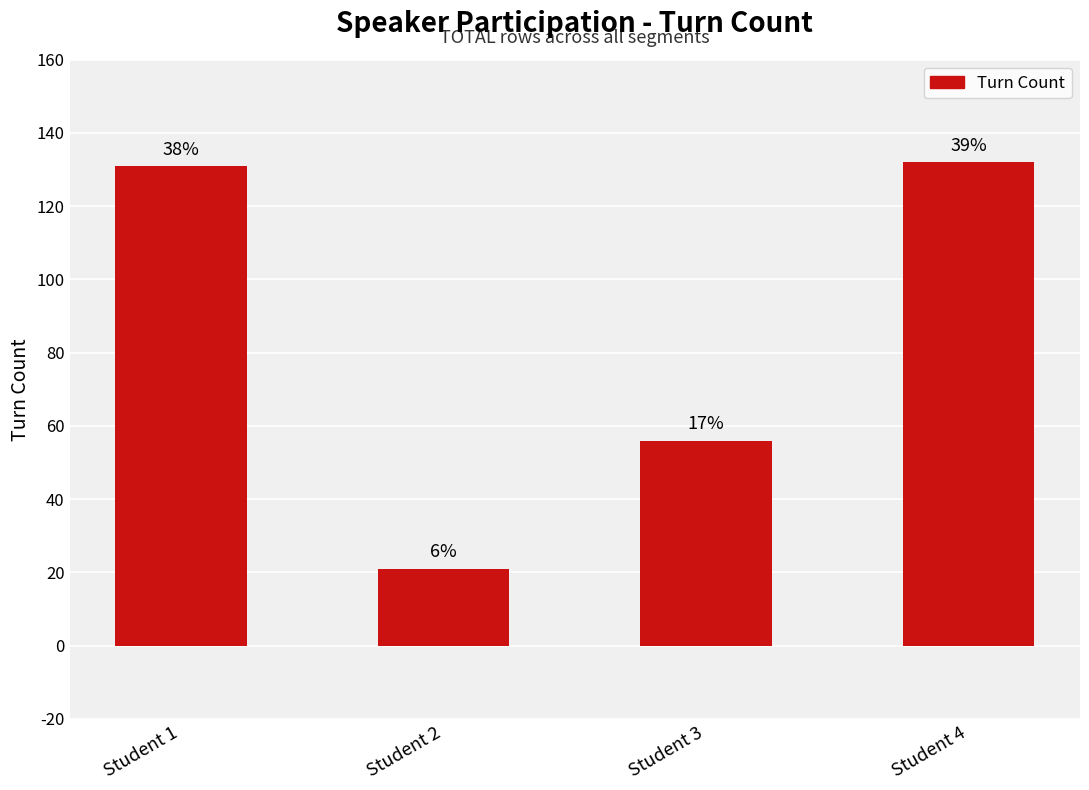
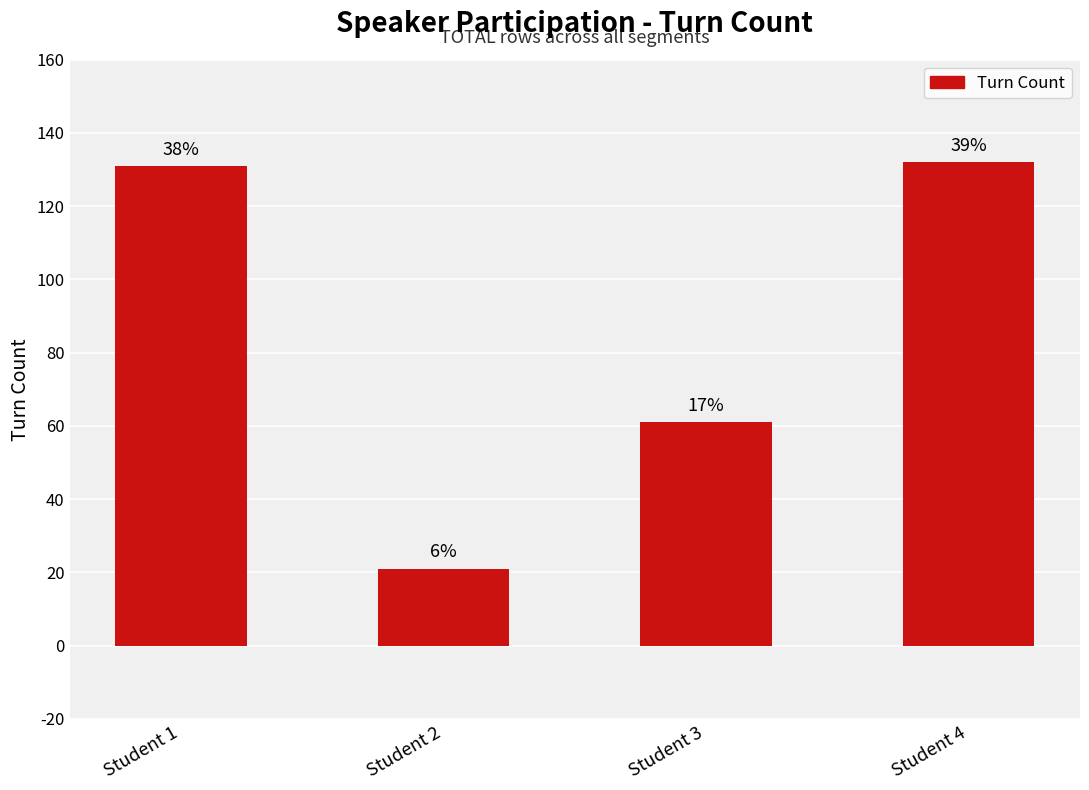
Student 3: 56 -> 61
